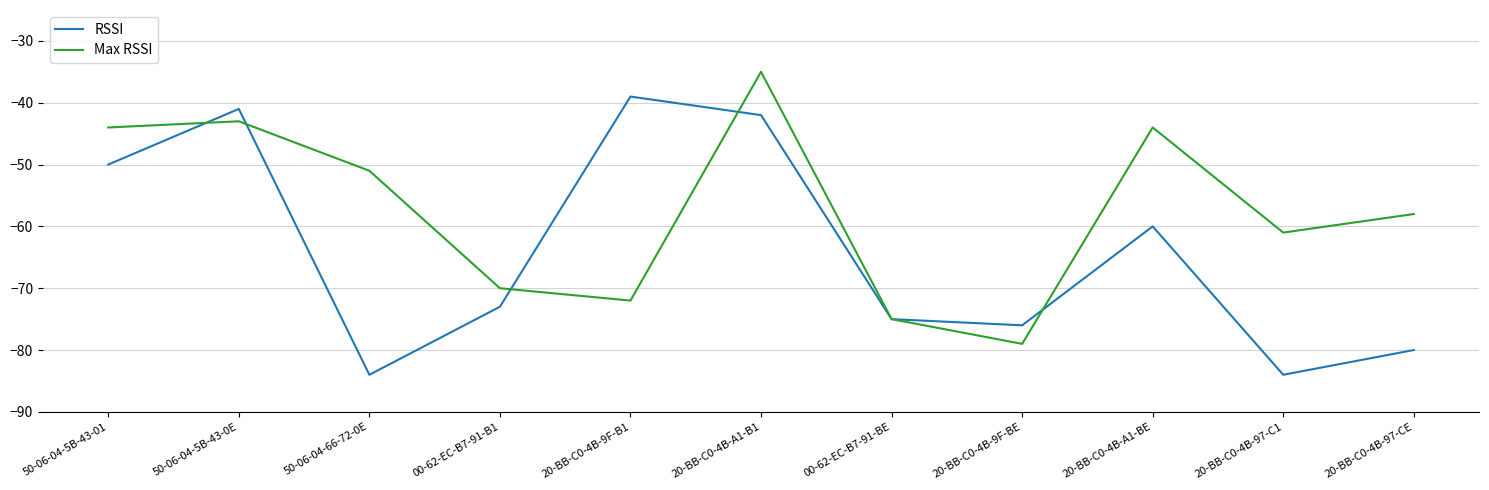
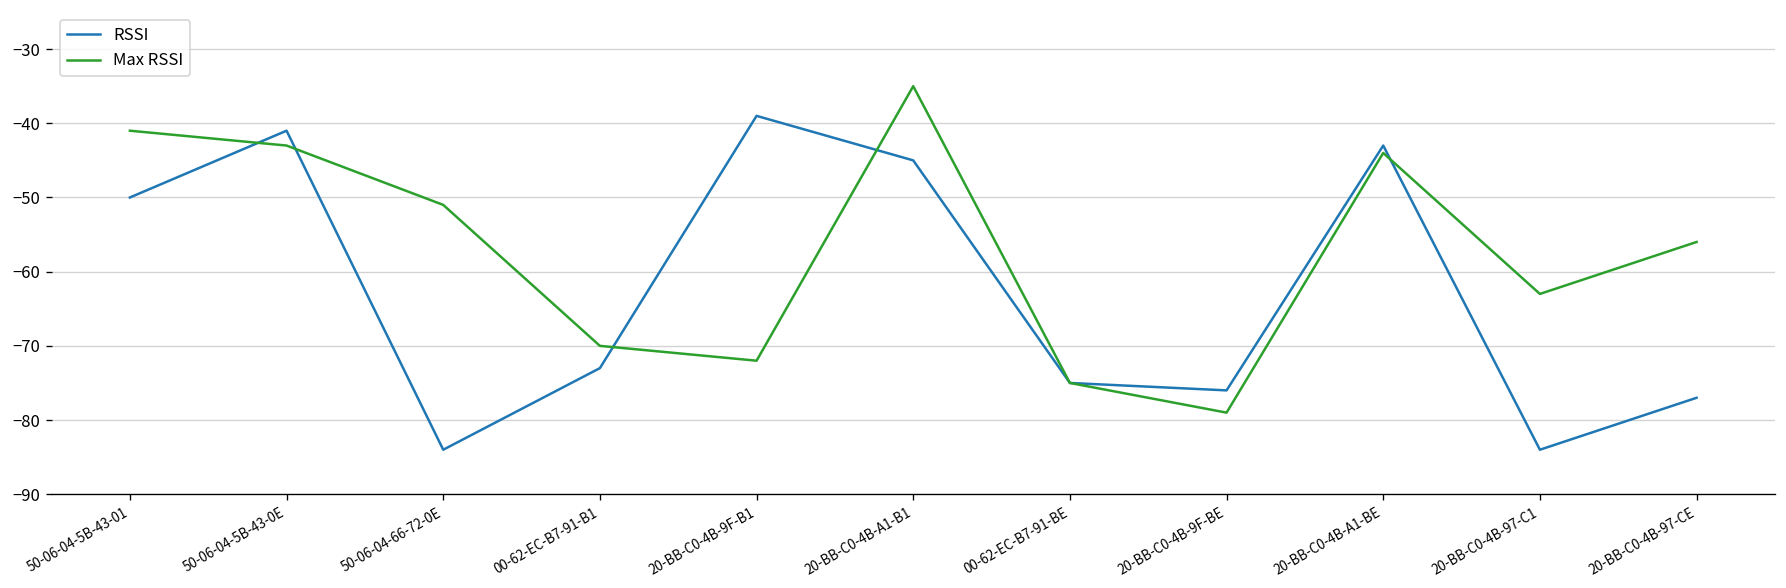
Max RSSI, 50-06-04-5B-43-01: -44 -> -41
RSSI, 20-BB-C0-4B-A1-B1: -42 -> -45
RSSI, 20-BB-C0-4B-A1-BE: -60 -> -43
Max RSSI, 20-BB-C0-4B-97-C1: -61 -> -63
RSSI, 20-BB-C0-4B-97-CE: -80 -> -77
Max RSSI, 20-BB-C0-4B-97-CE: -58 -> -56
